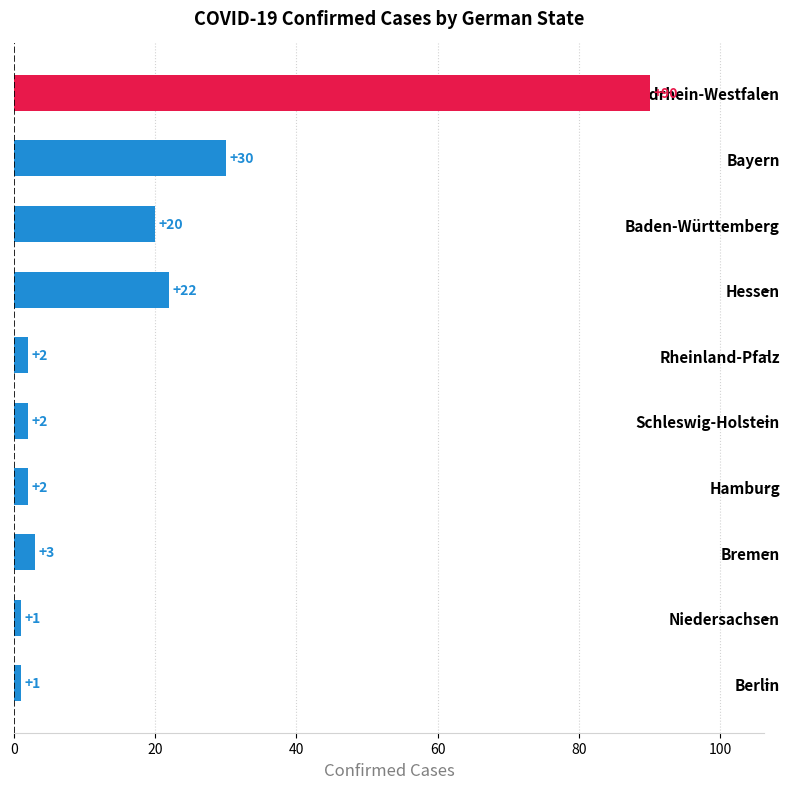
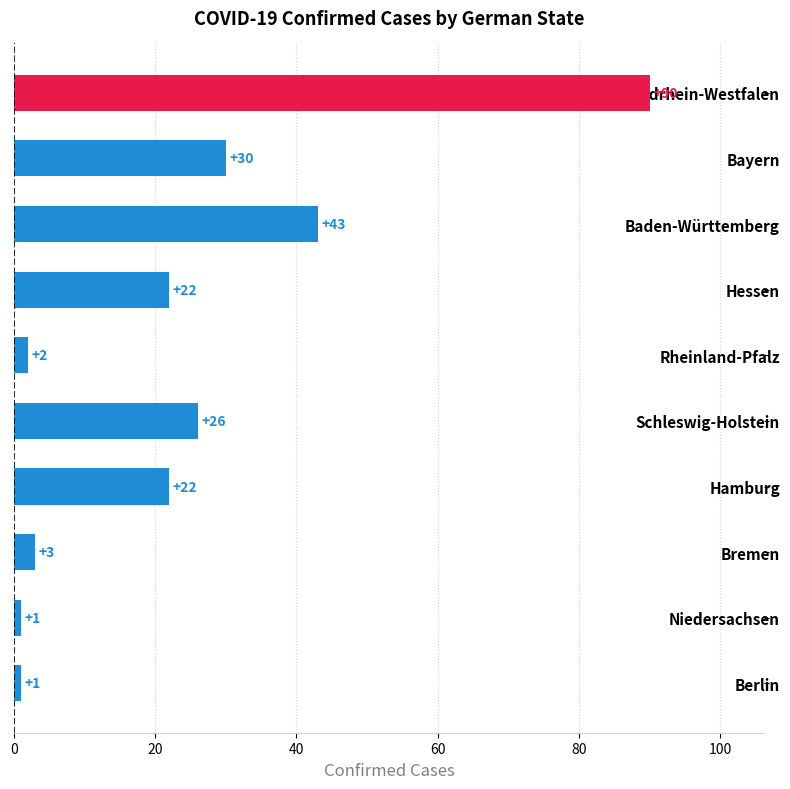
Baden-Württemberg: +20 -> +43
Schleswig-Holstein: +2 -> +26
Hamburg: +2 -> +22
